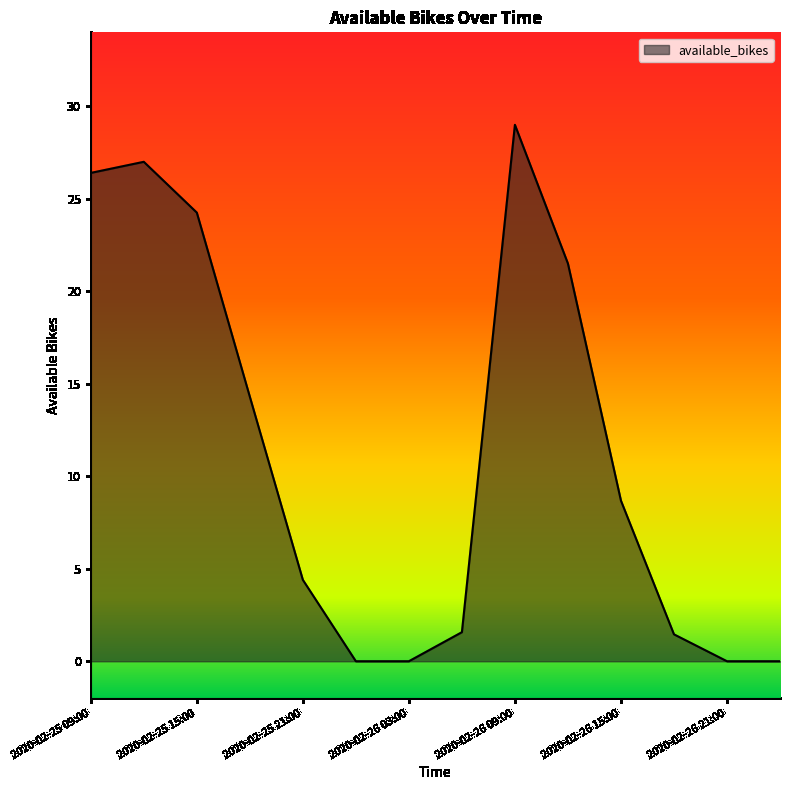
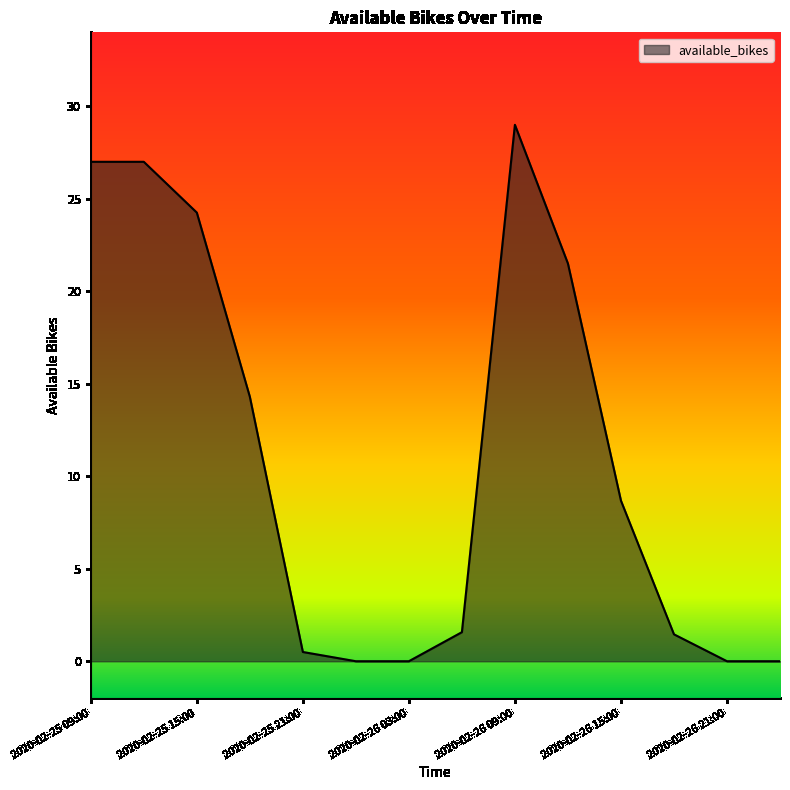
2020-02-25 09:00: 26.4 -> 27.0
2020-02-25 21:00: 4.4 -> 0.5
